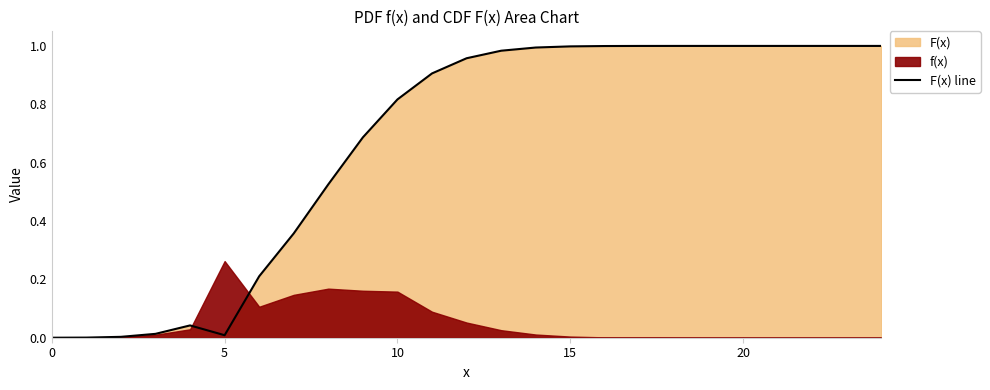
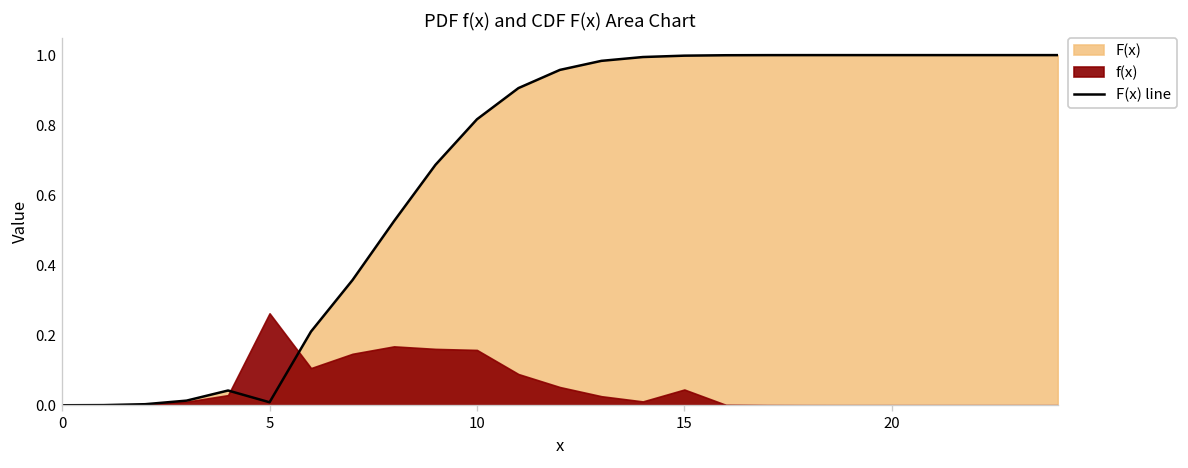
f(x), 15: 0.00 -> 0.04
